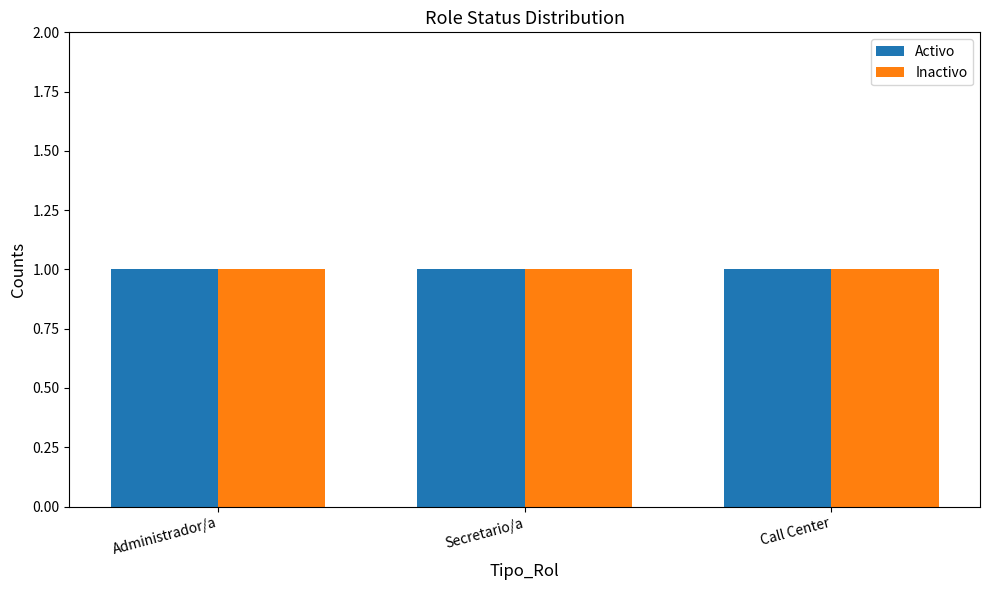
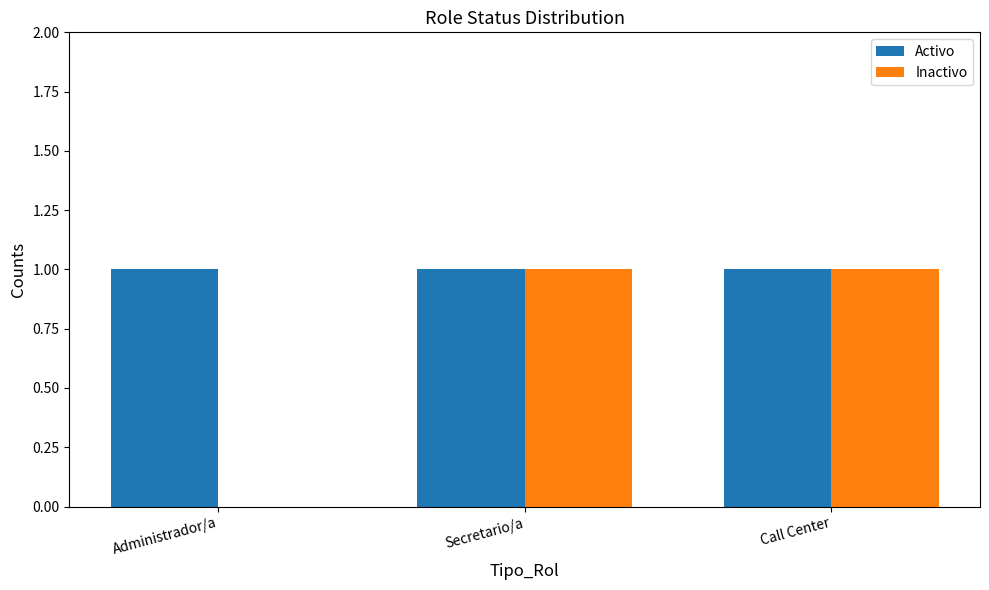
Inactivo, Administrador/a: 1 -> 0
